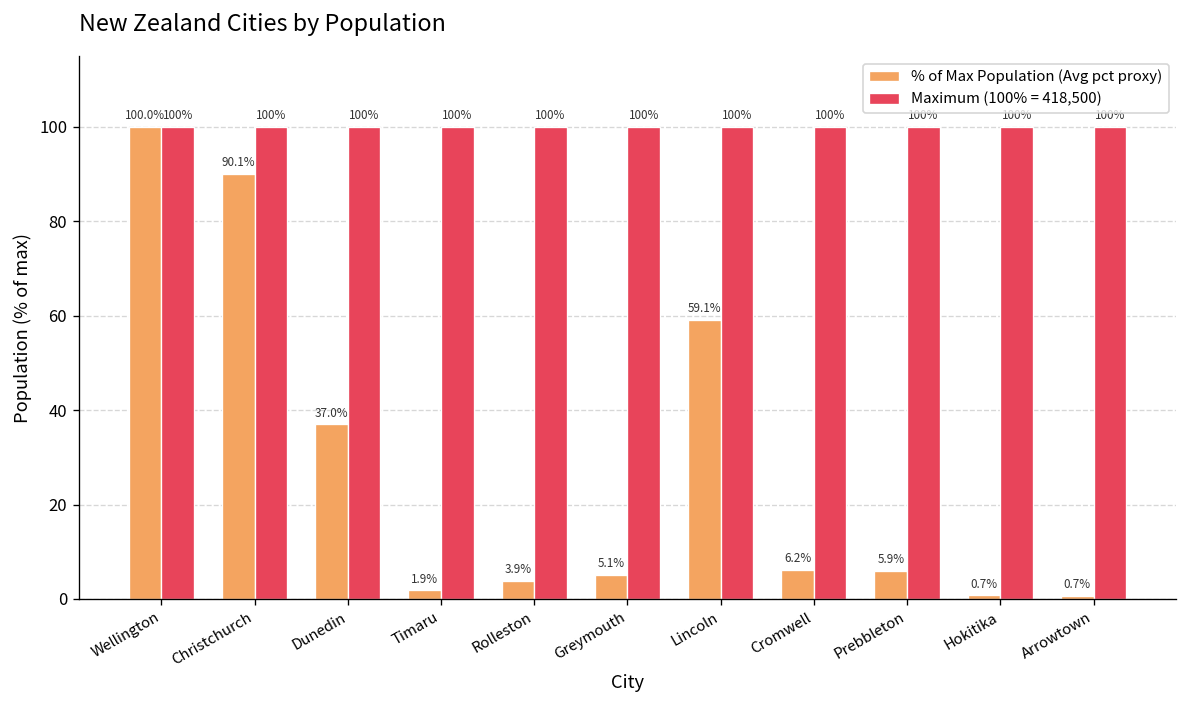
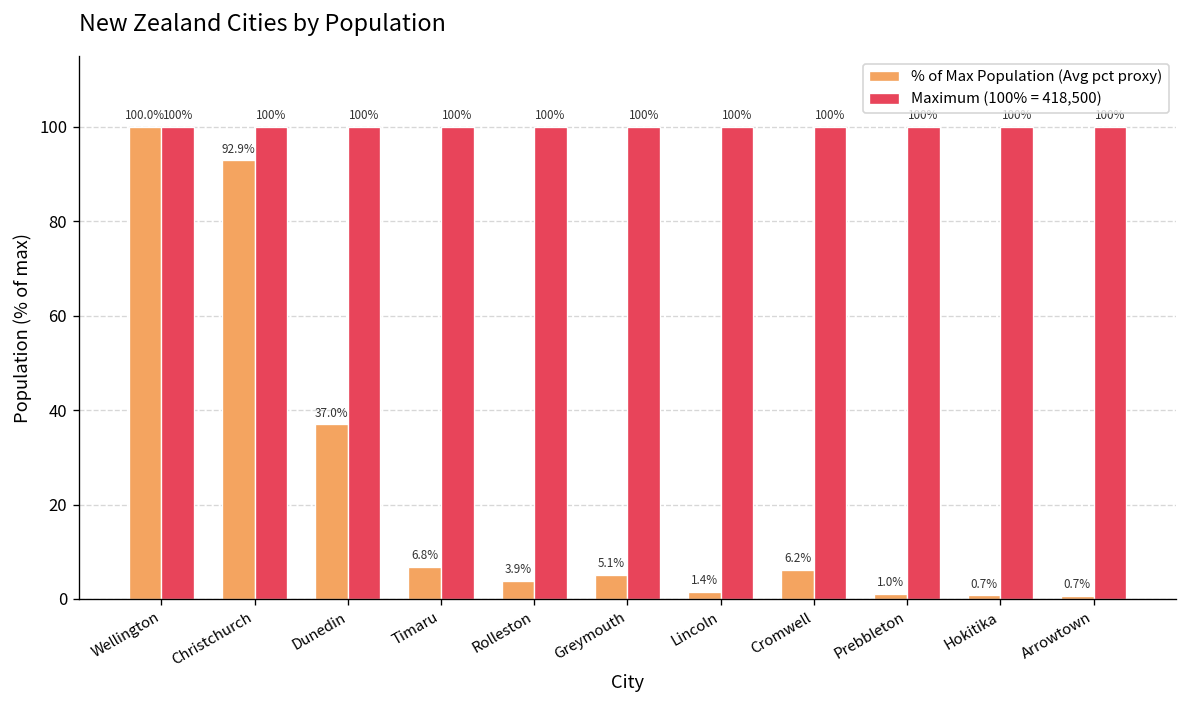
% of Max Population (Avg pct proxy), Christchurch: 90.1% -> 92.9%
% of Max Population (Avg pct proxy), Timaru: 1.9% -> 6.8%
% of Max Population (Avg pct proxy), Lincoln: 59.1% -> 1.4%
% of Max Population (Avg pct proxy), Prebbleton: 5.9% -> 1.0%
